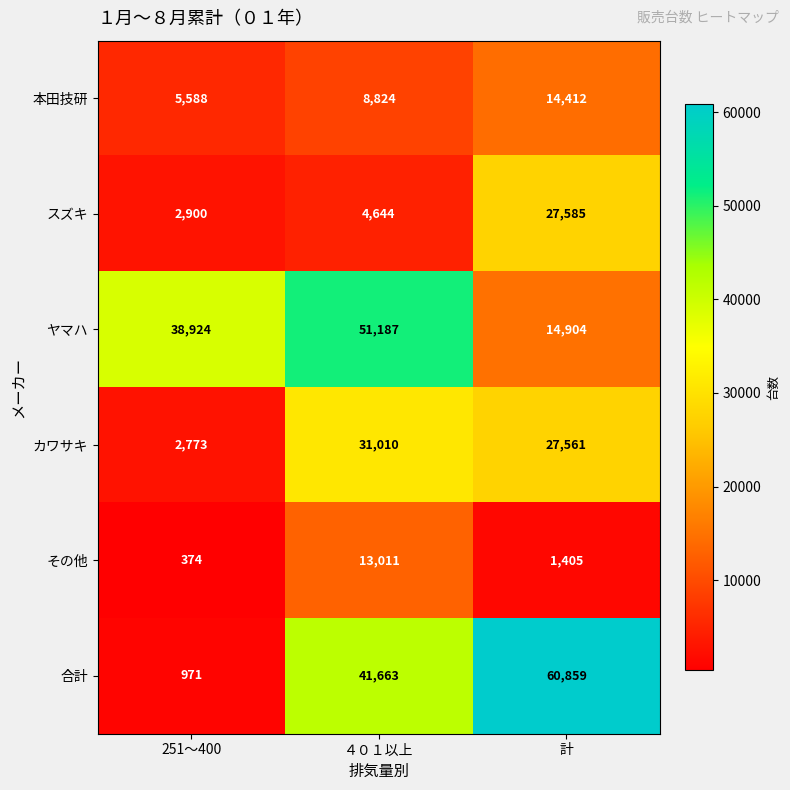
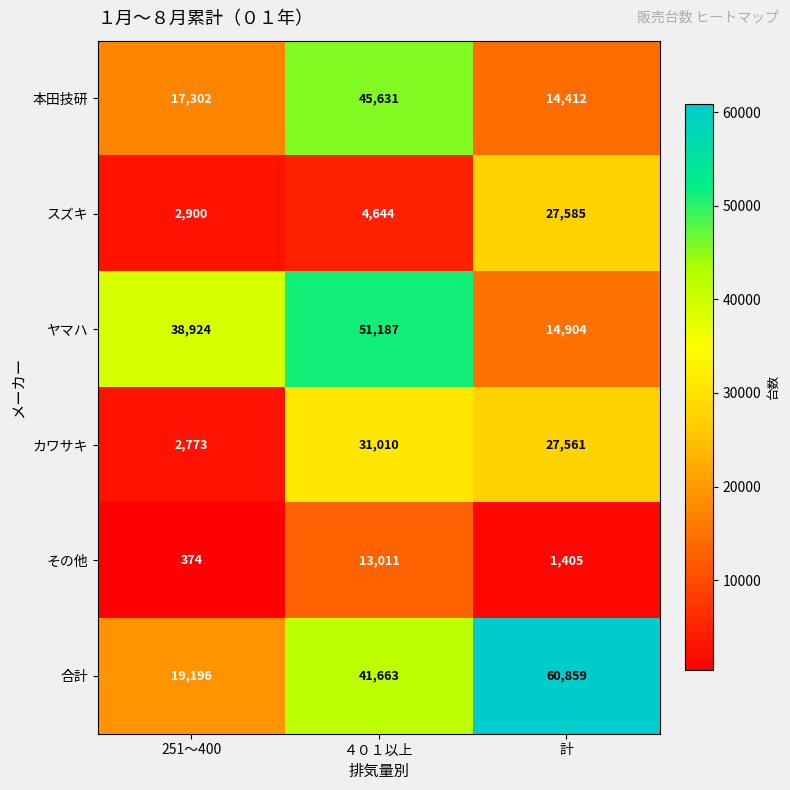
本田技研, 251～400: 5,588 -> 17,302
本田技研, ４０１以上: 8,824 -> 45,631
合計, 251～400: 971 -> 19,196
